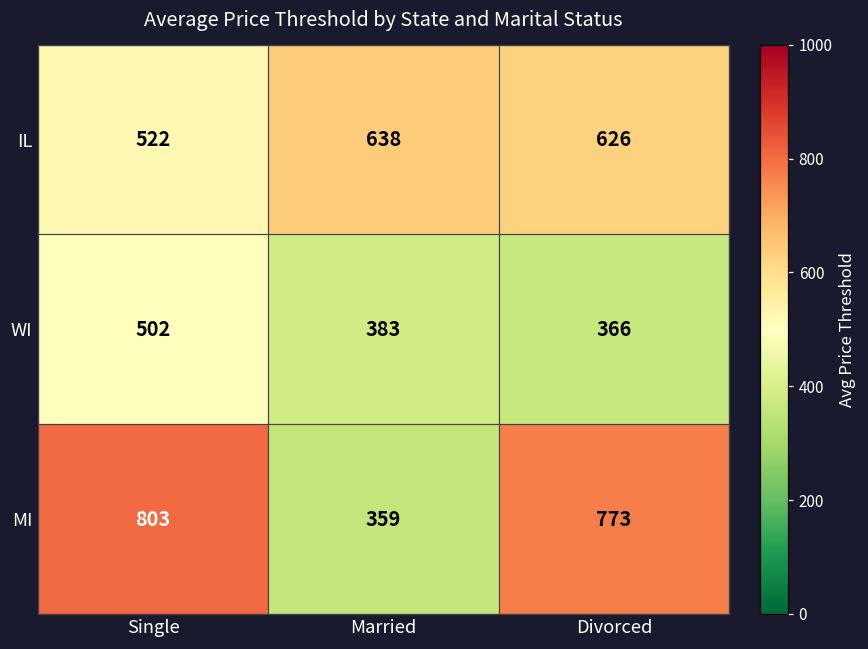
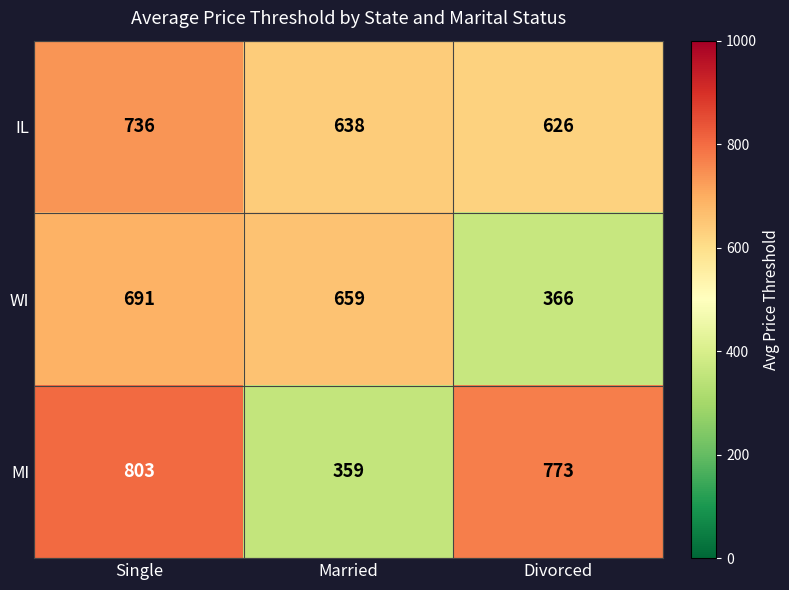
IL, Single: 522 -> 736
WI, Single: 502 -> 691
WI, Married: 383 -> 659
